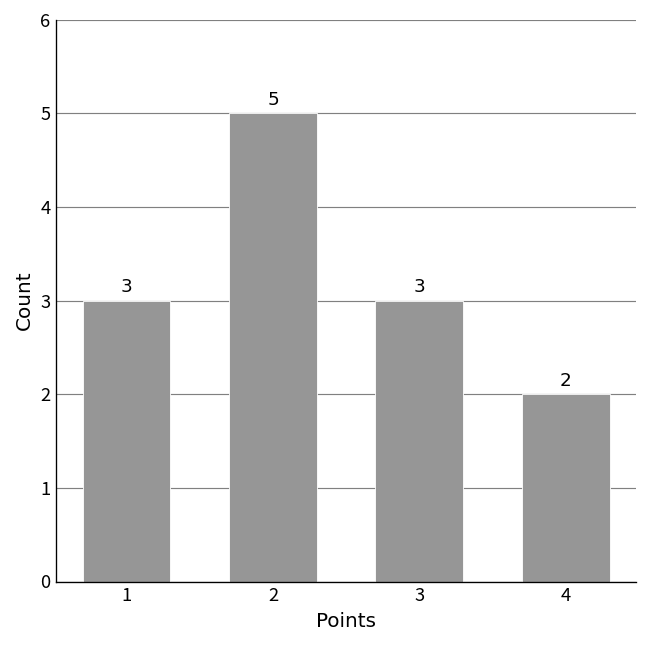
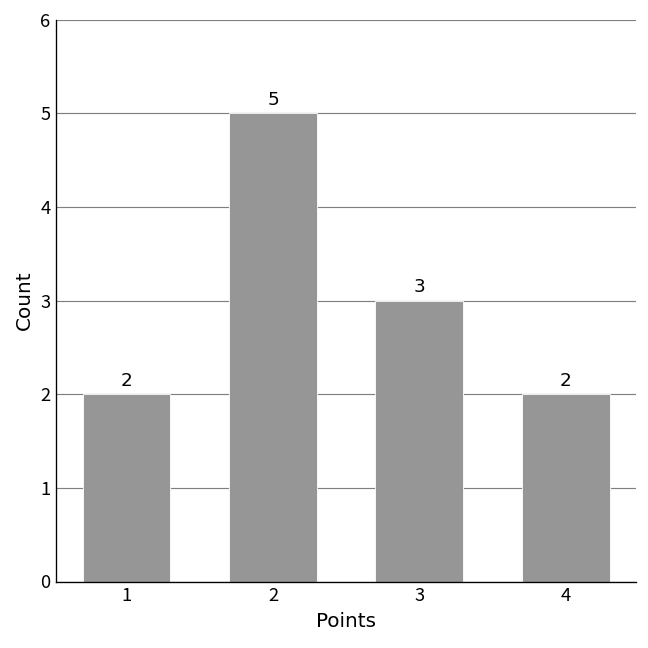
1: 3 -> 2
